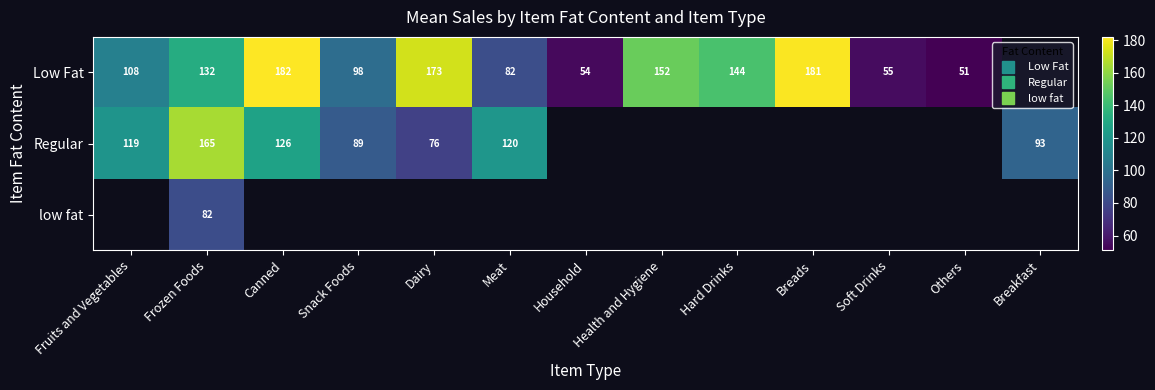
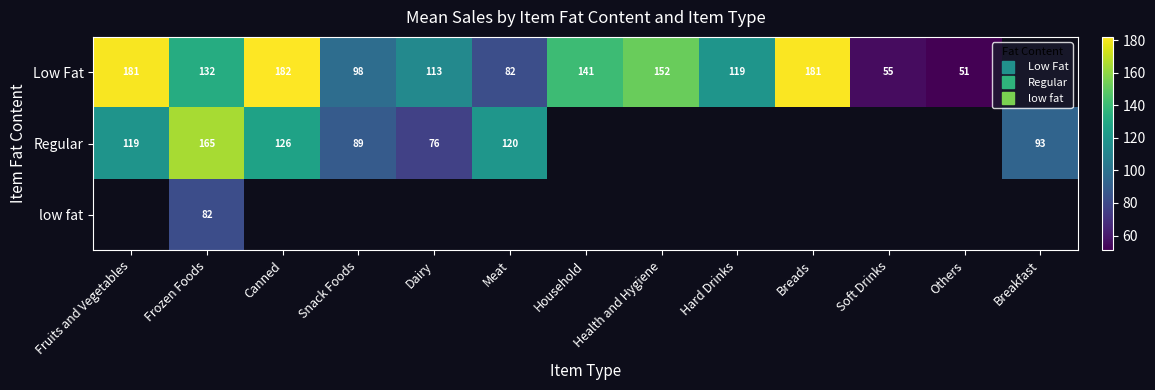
Low Fat, Fruits and Vegetables: 108 -> 181
Low Fat, Dairy: 173 -> 113
Low Fat, Household: 54 -> 141
Low Fat, Hard Drinks: 144 -> 119
